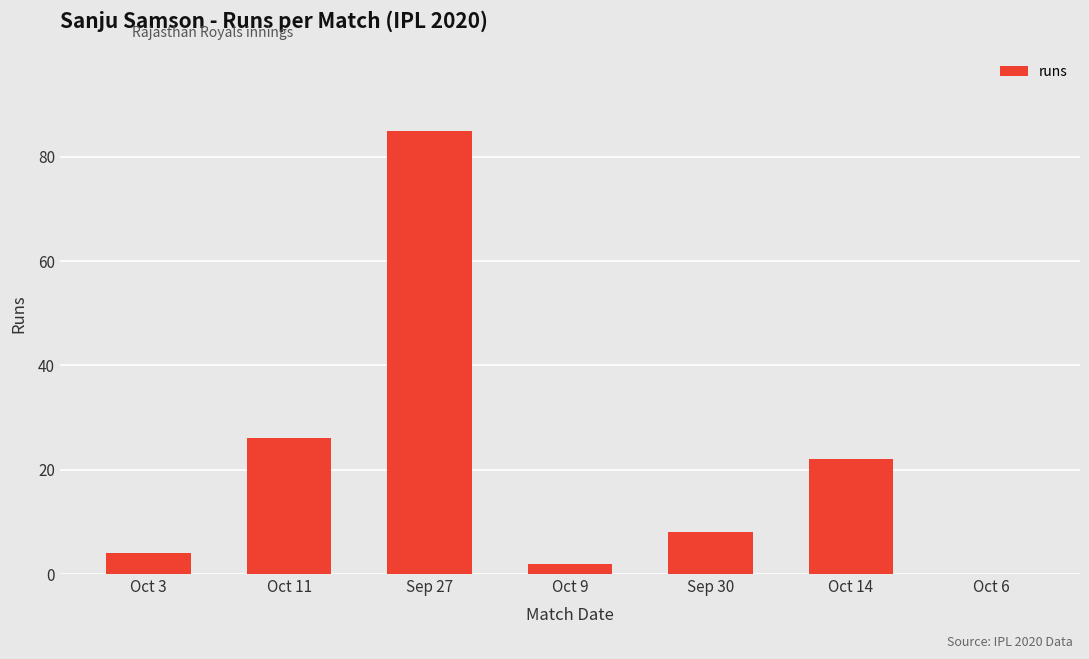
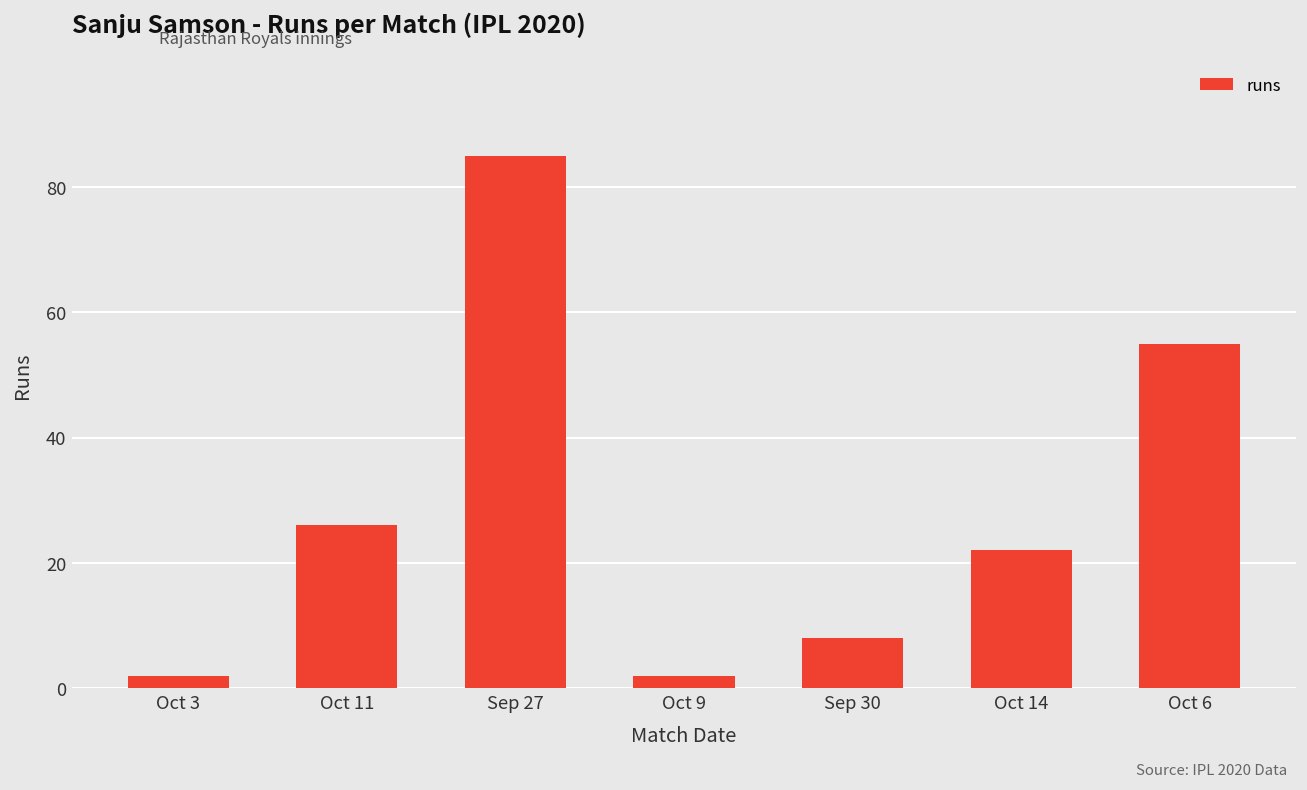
Oct 3: 4 -> 2
Oct 6: 0 -> 55
